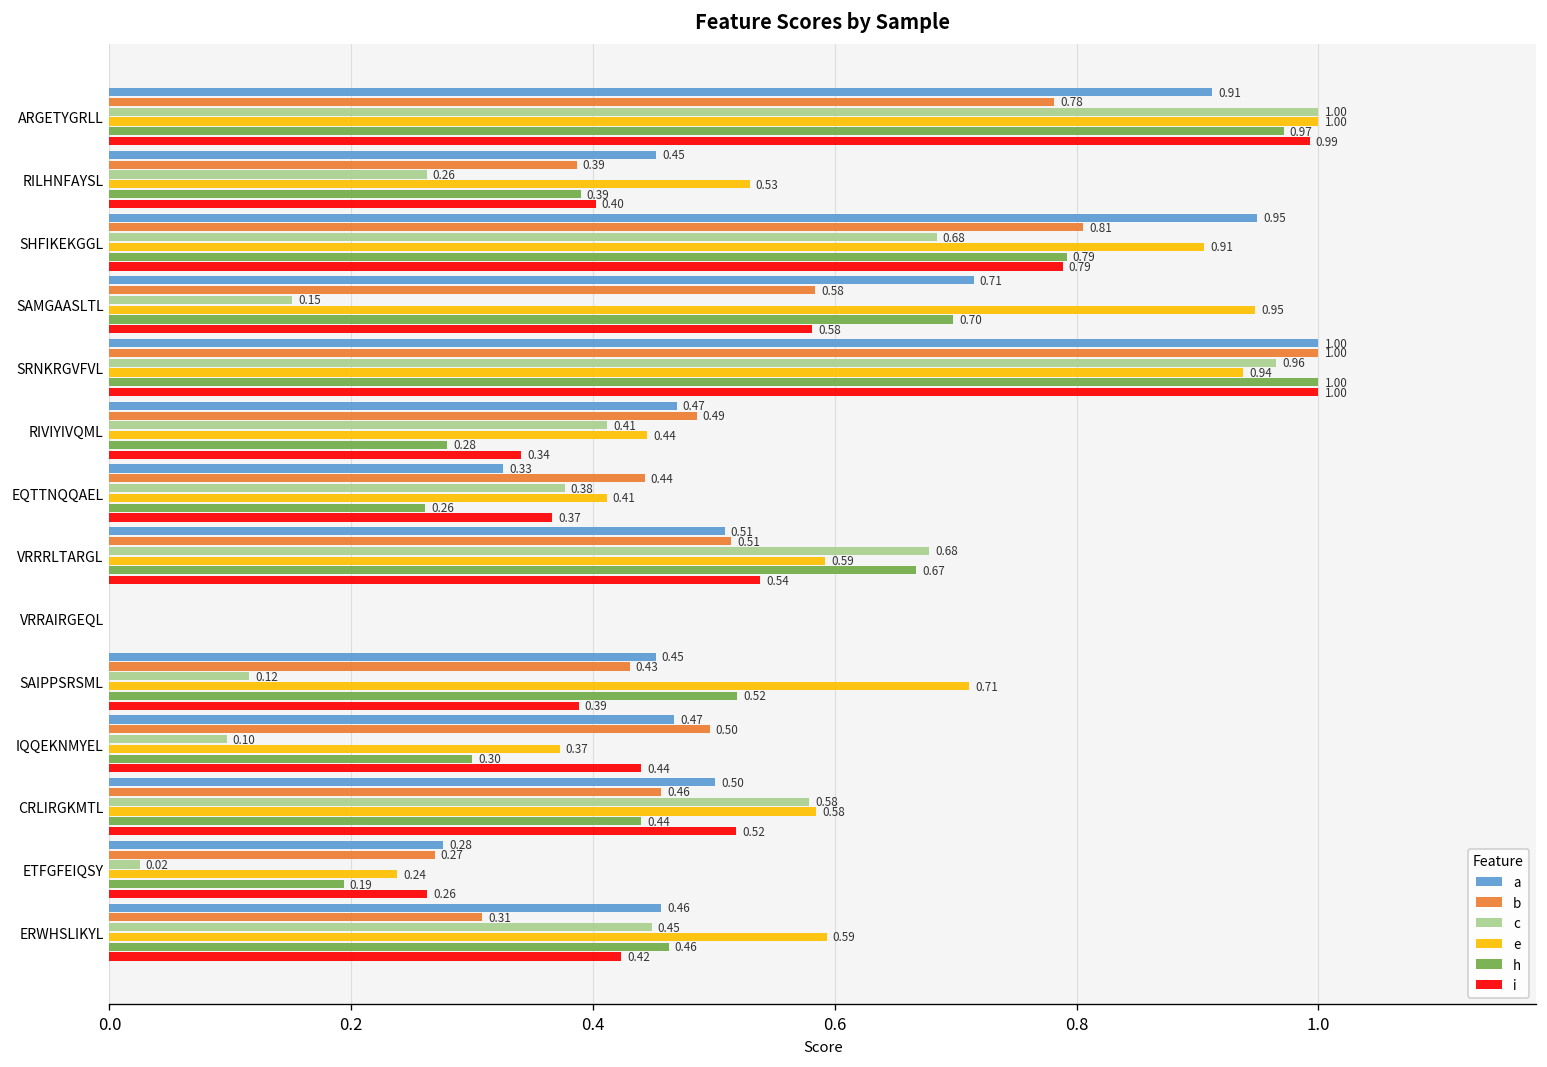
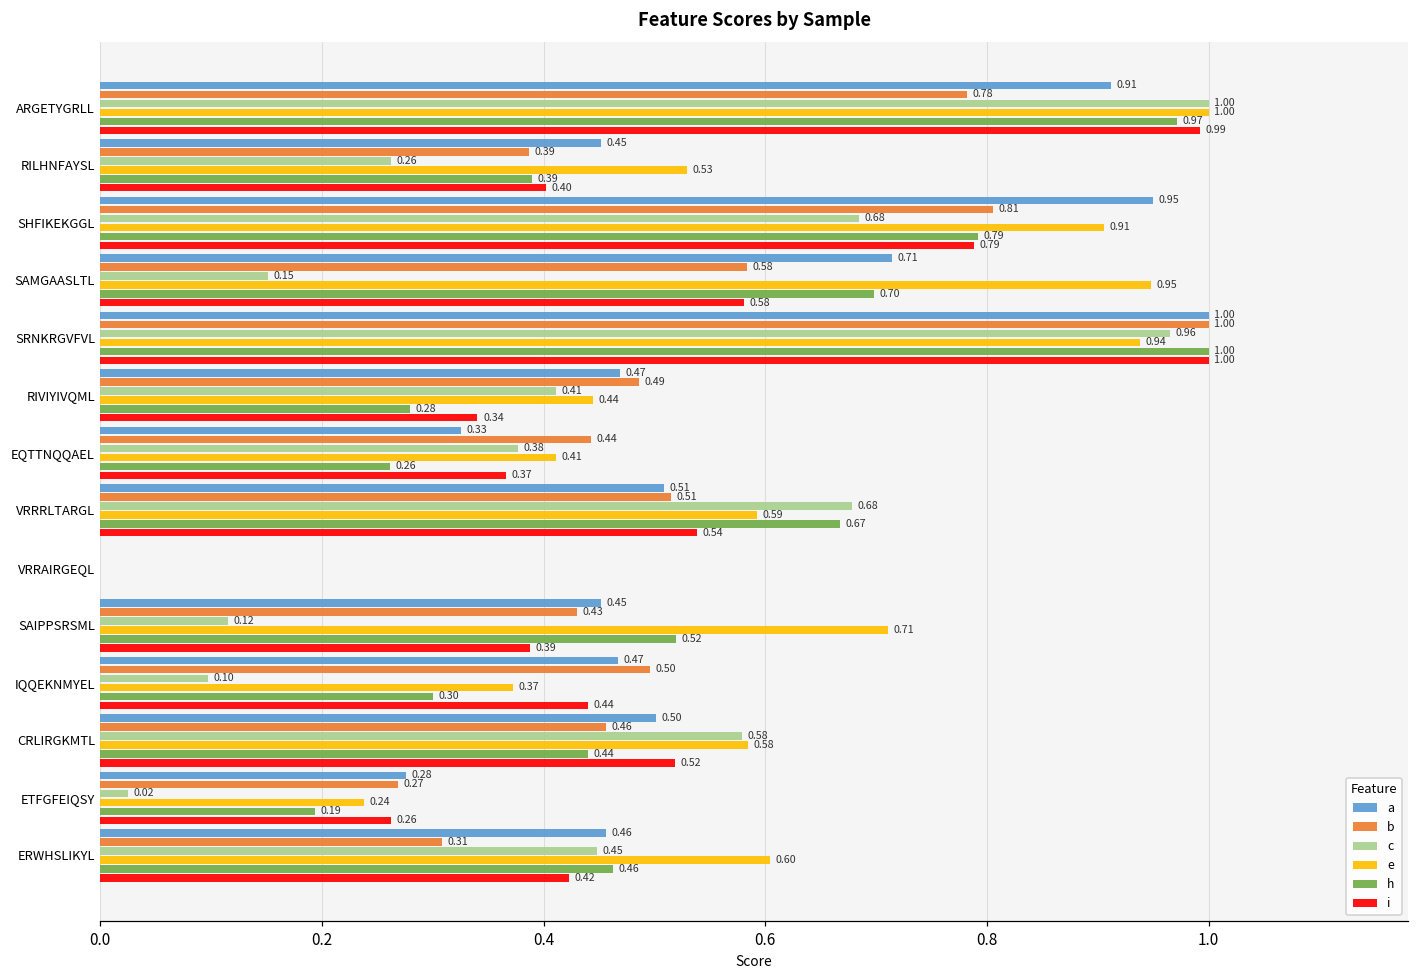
e, ERWHSLIKYL: 0.59 -> 0.60
